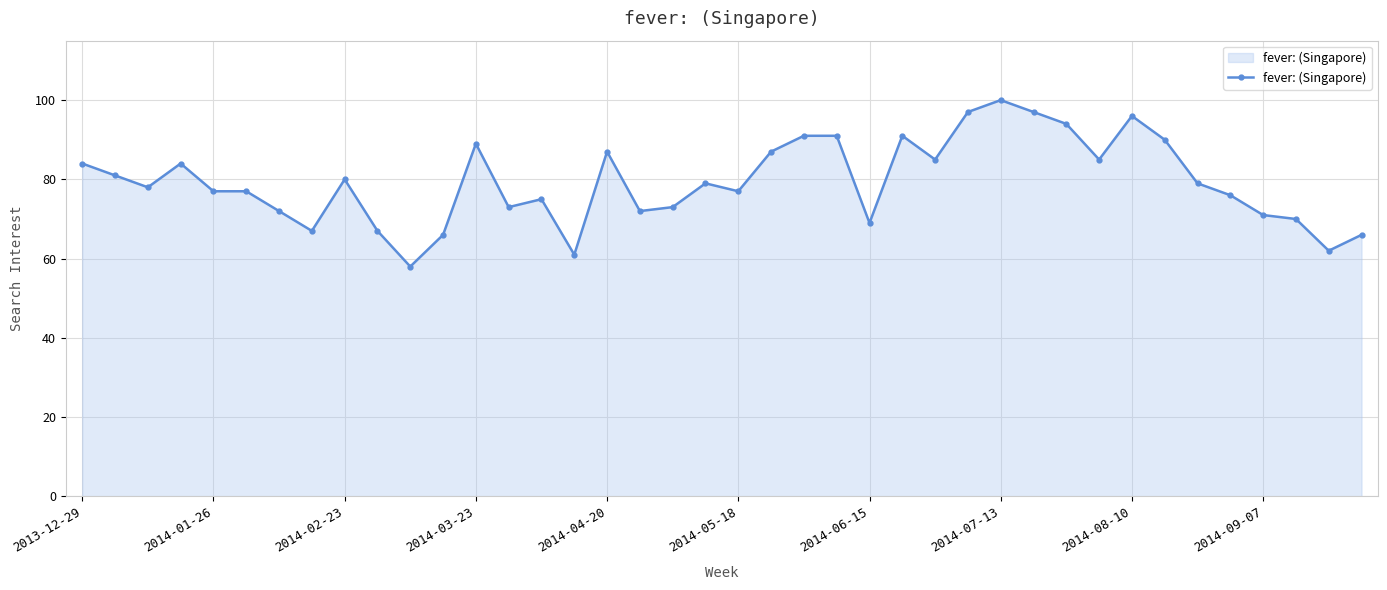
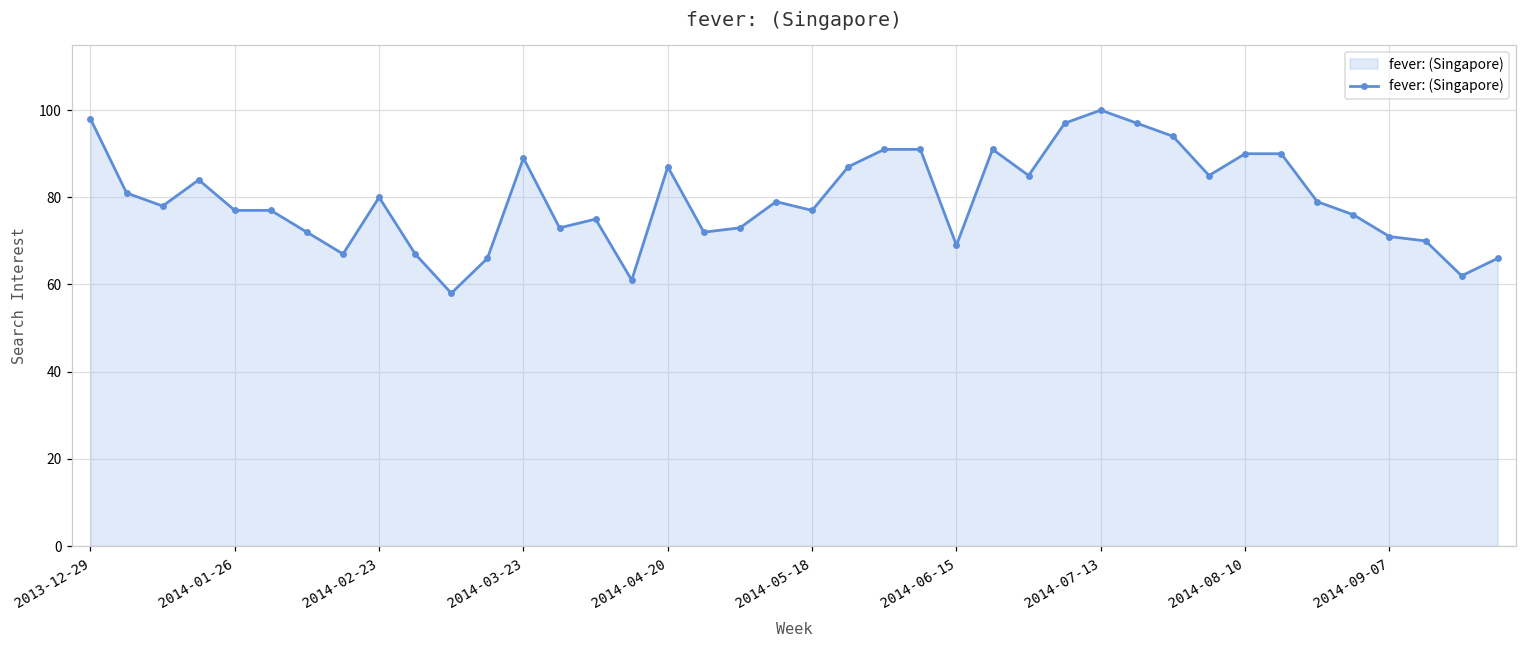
2013-12-29: 84 -> 98
2014-08-10: 96 -> 90
